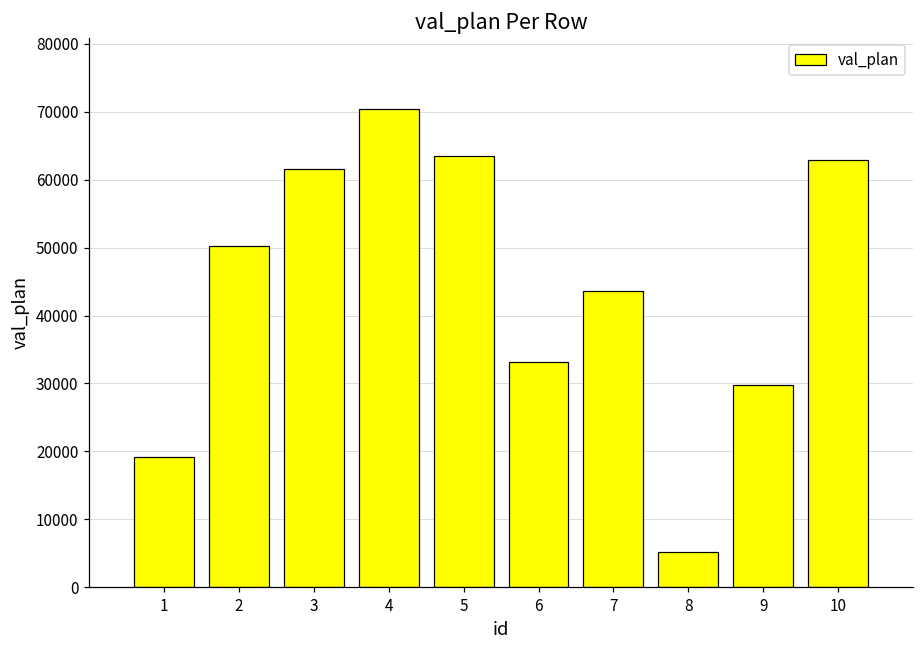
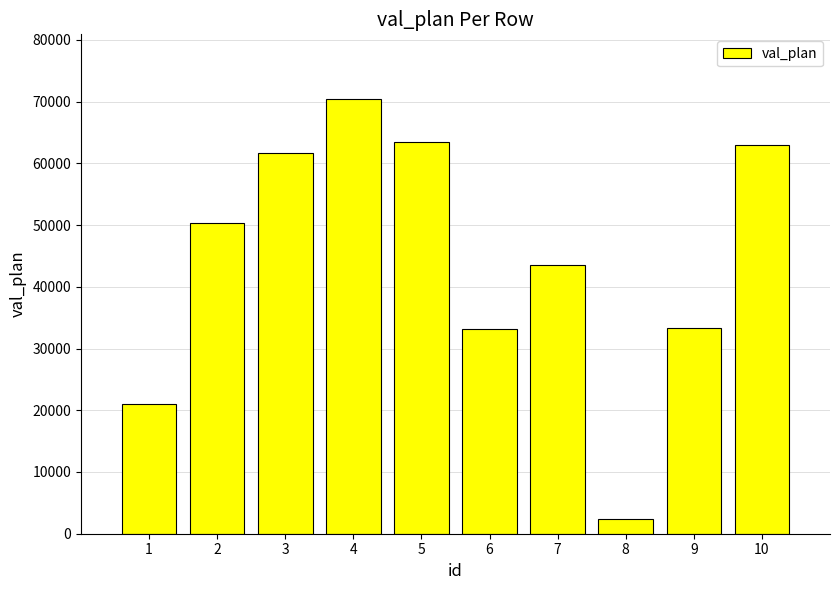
1: 19000 -> 21000
8: 5000 -> 2000
9: 30000 -> 33000
